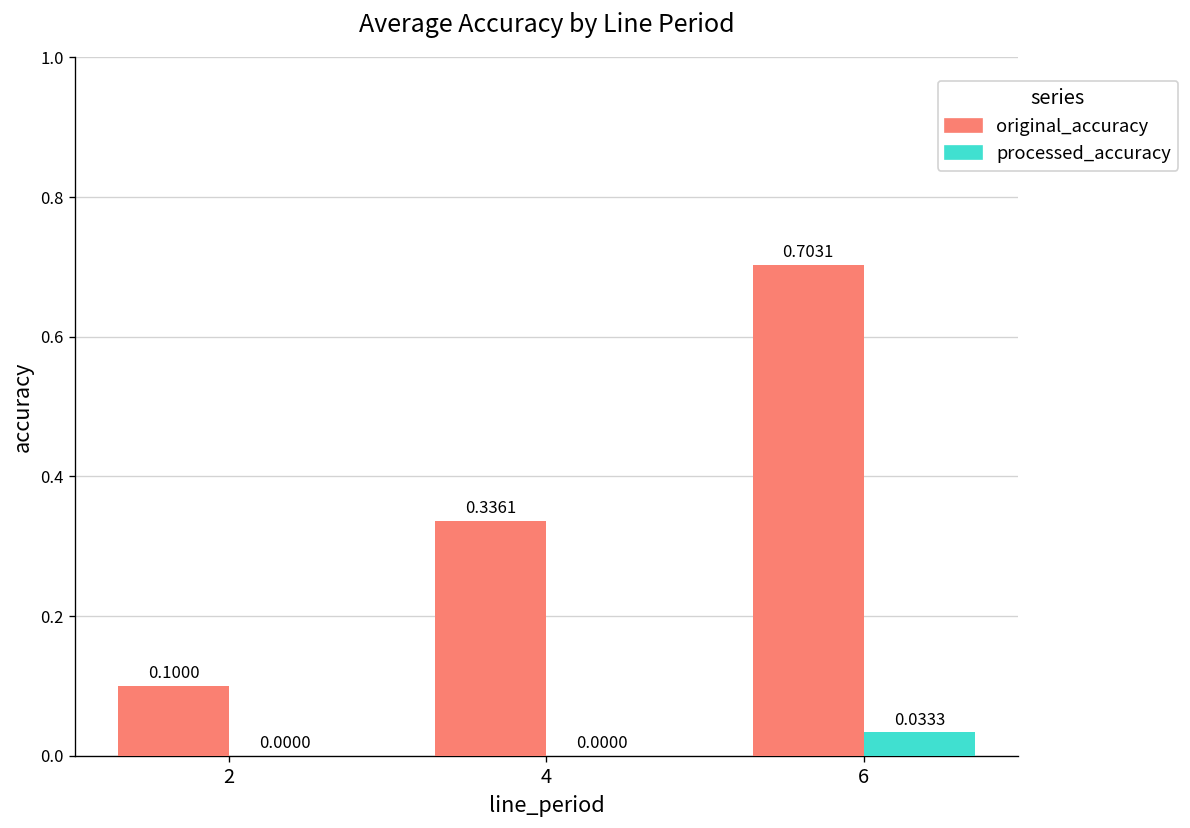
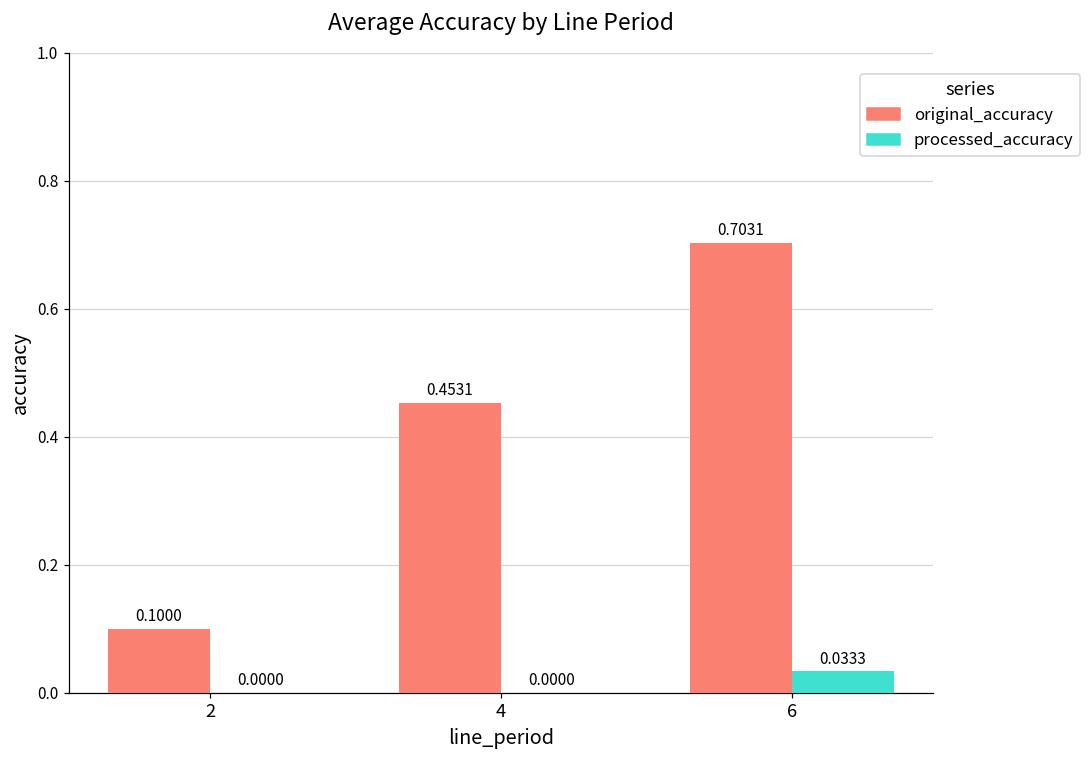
original_accuracy, 4: 0.3361 -> 0.4531
